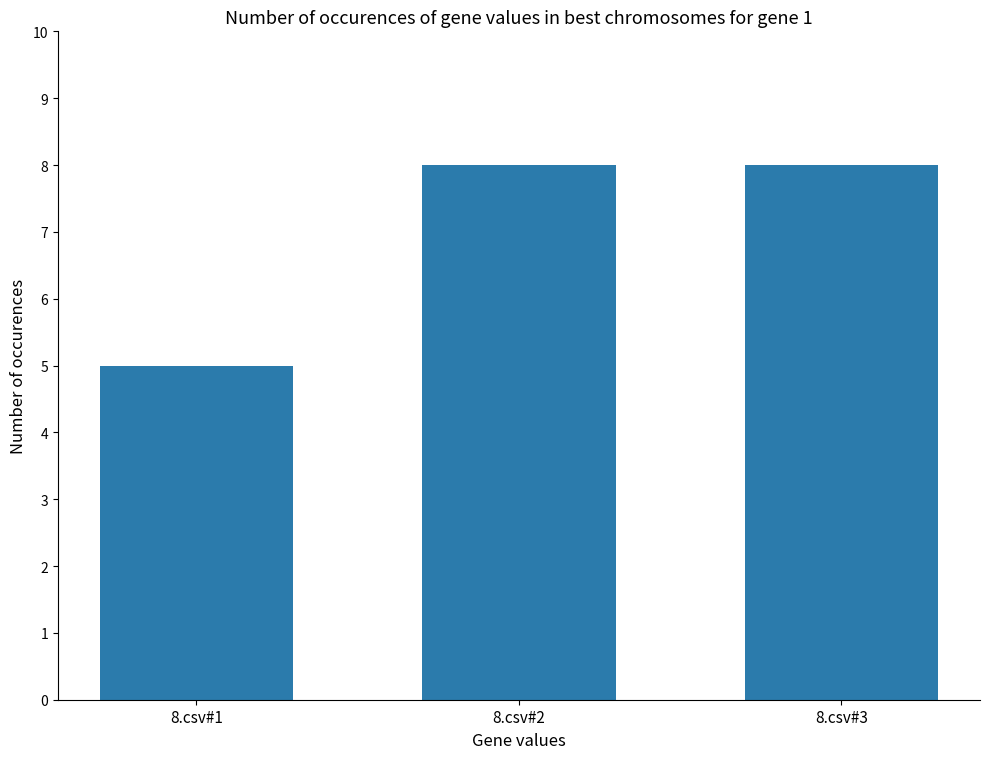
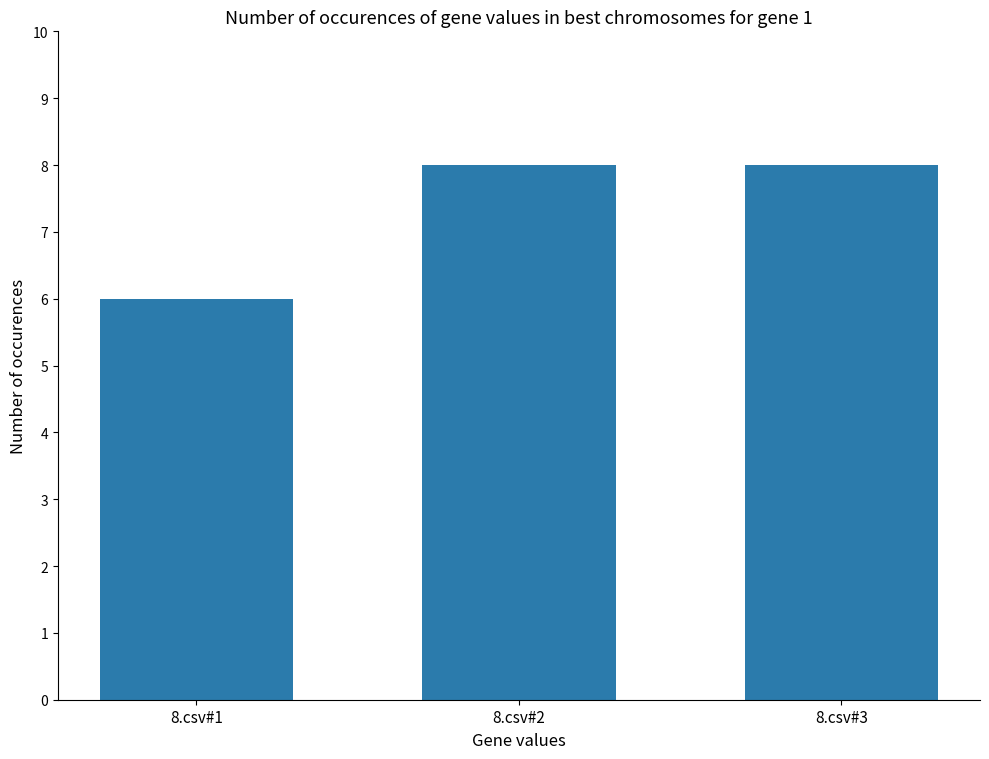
8.csv#1: 5 -> 6
